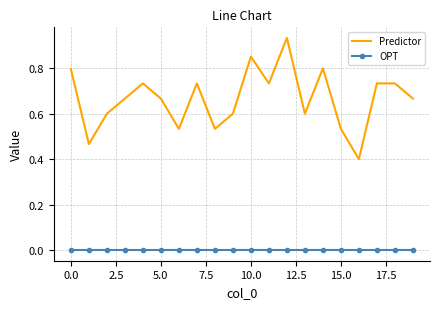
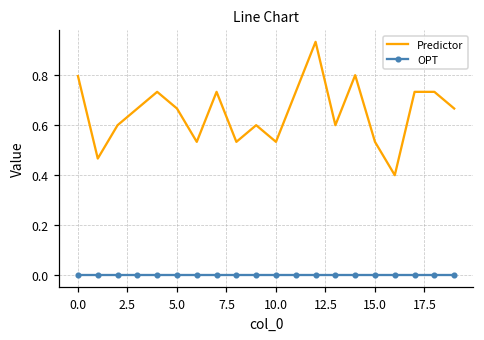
Predictor, 10.0: 0.85 -> 0.53
